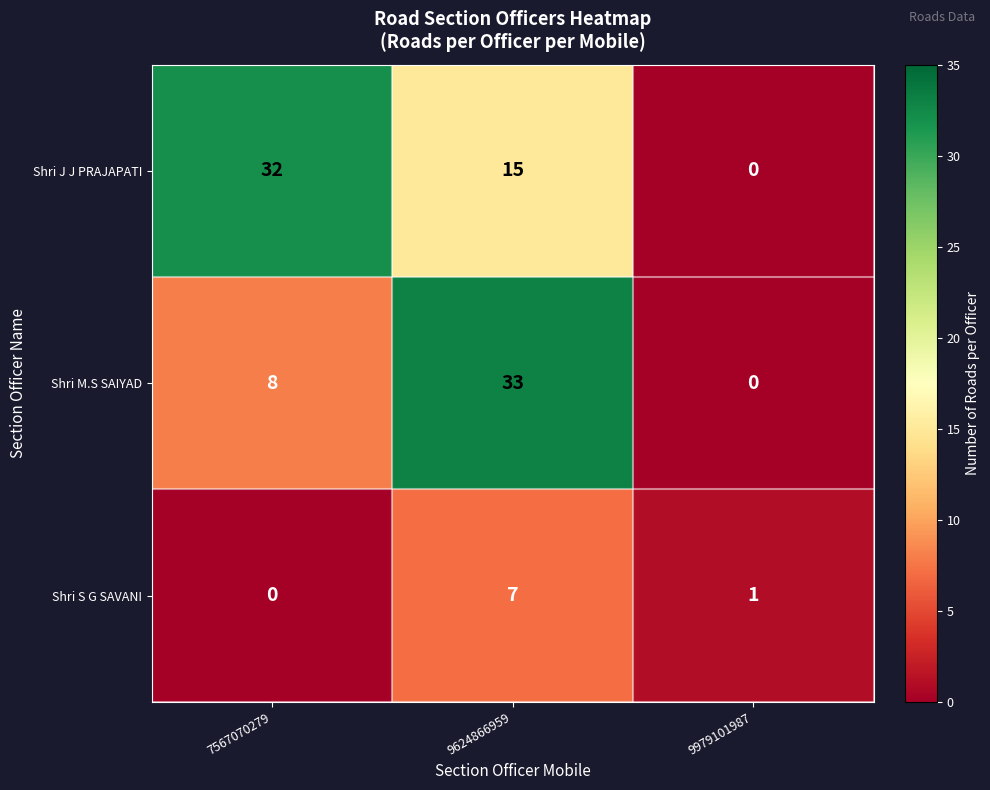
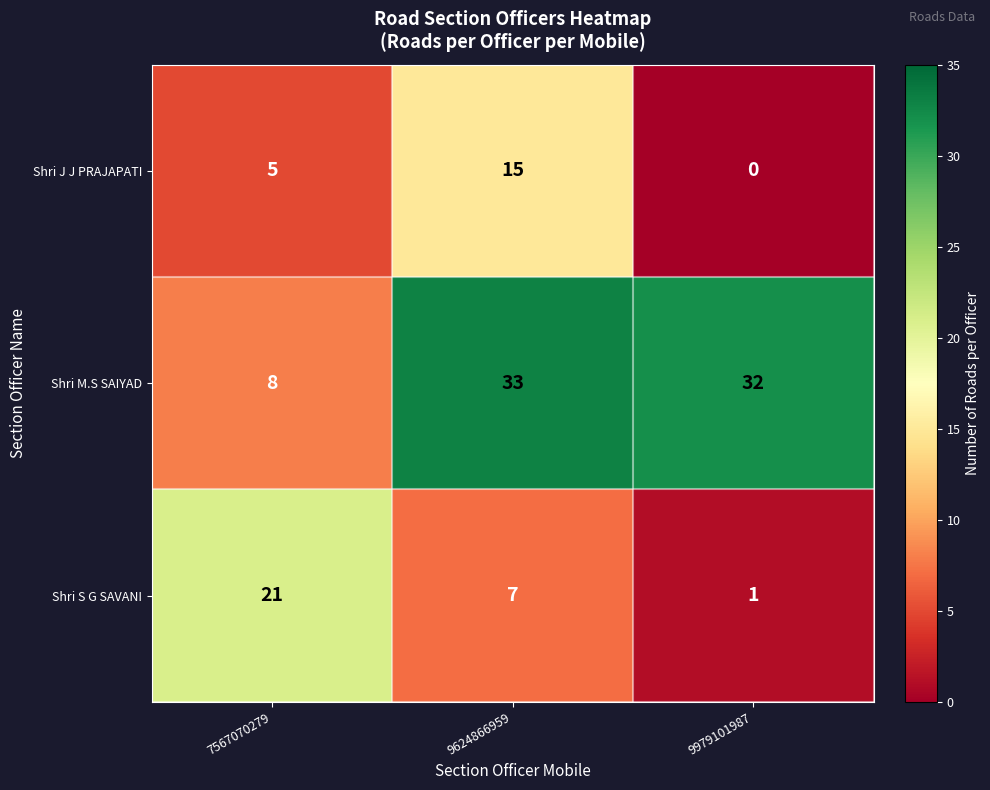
Shri J J PRAJAPATI, 7567070279: 32 -> 5
Shri M.S SAIYAD, 9979101987: 0 -> 32
Shri S G SAVANI, 7567070279: 0 -> 21
